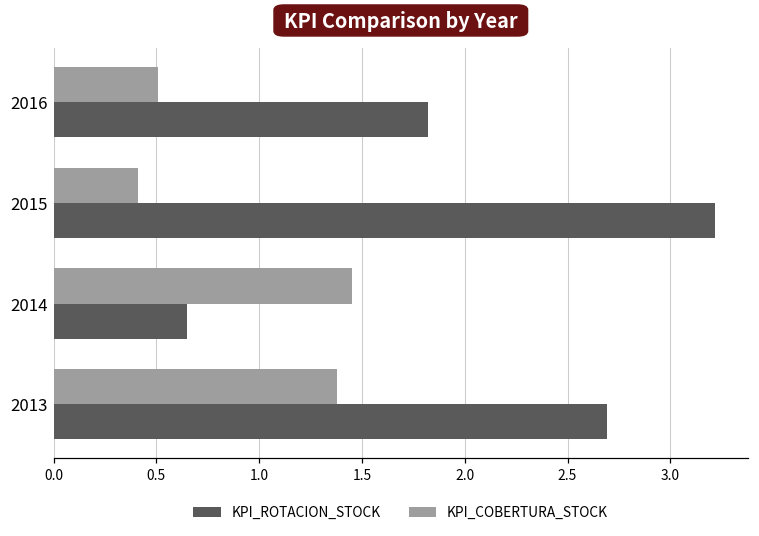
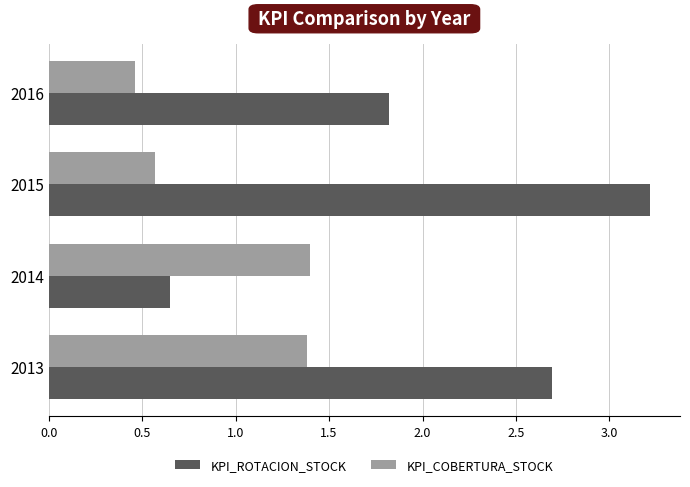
KPI_COBERTURA_STOCK, 2016: 0.51 -> 0.46
KPI_COBERTURA_STOCK, 2015: 0.41 -> 0.57
KPI_COBERTURA_STOCK, 2014: 1.45 -> 1.40
